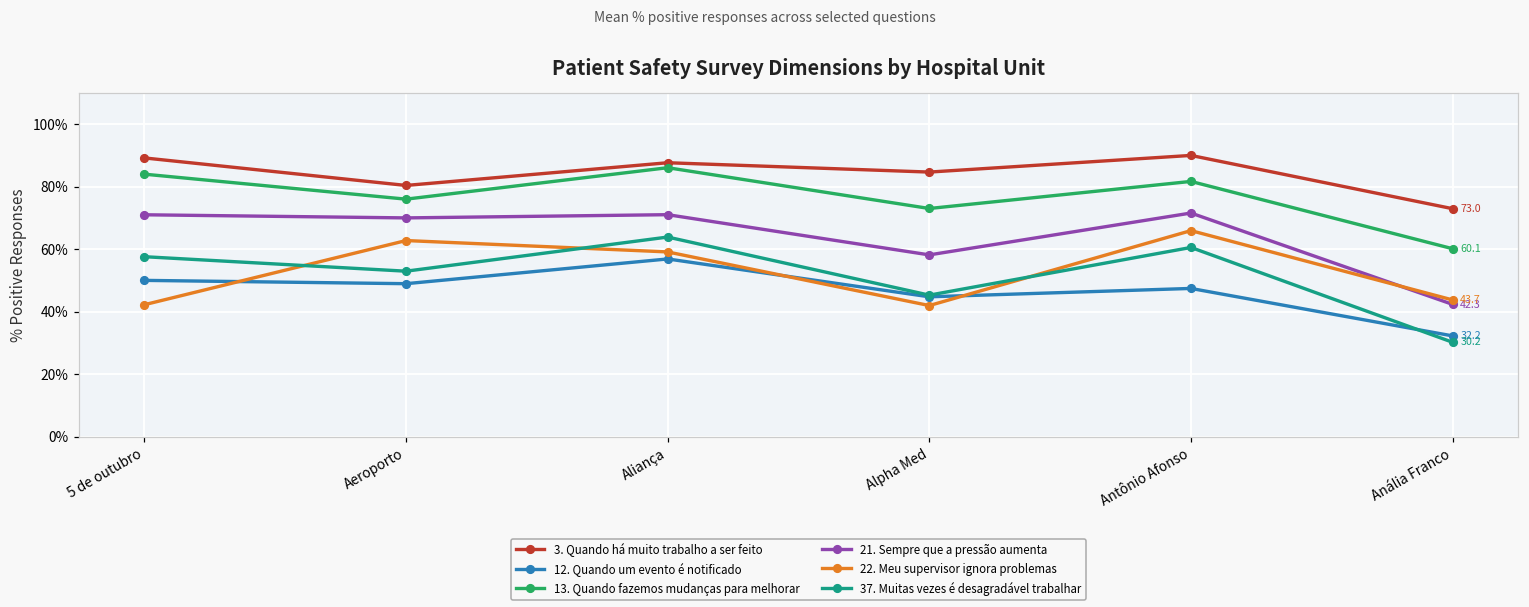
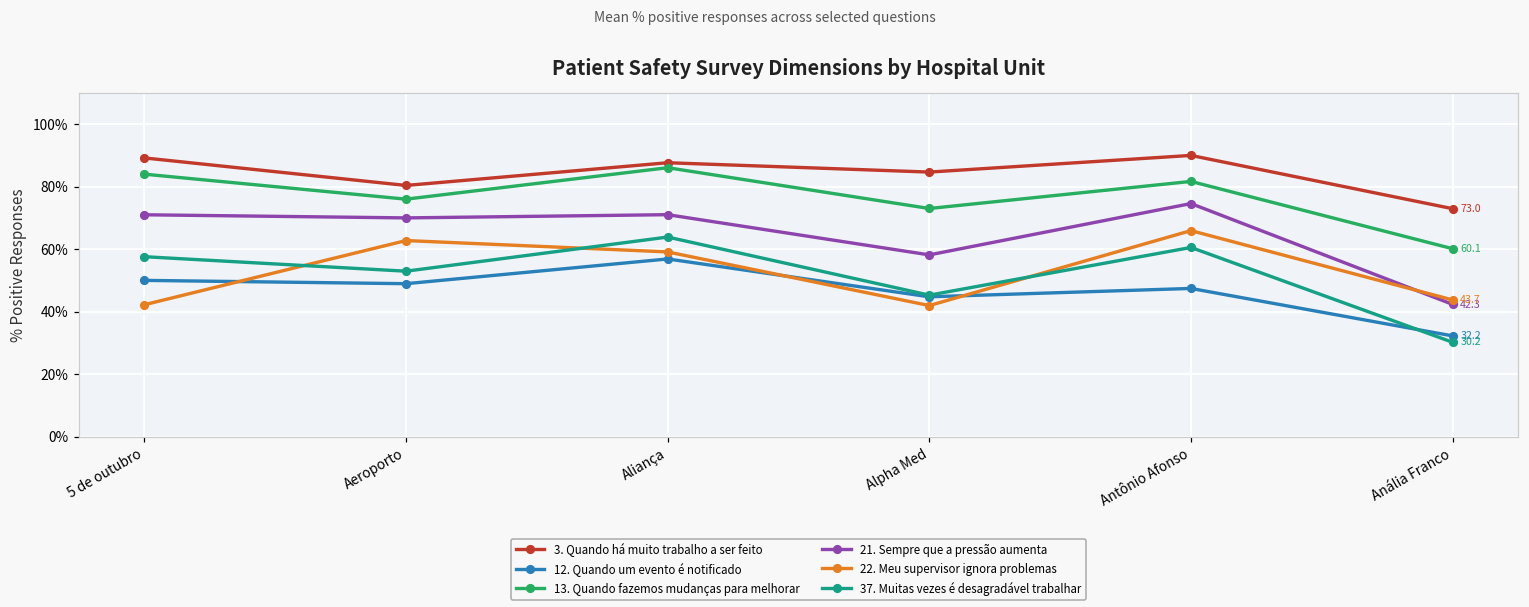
21. Sempre que a pressão aumenta, Antônio Afonso: 72% -> 75%
